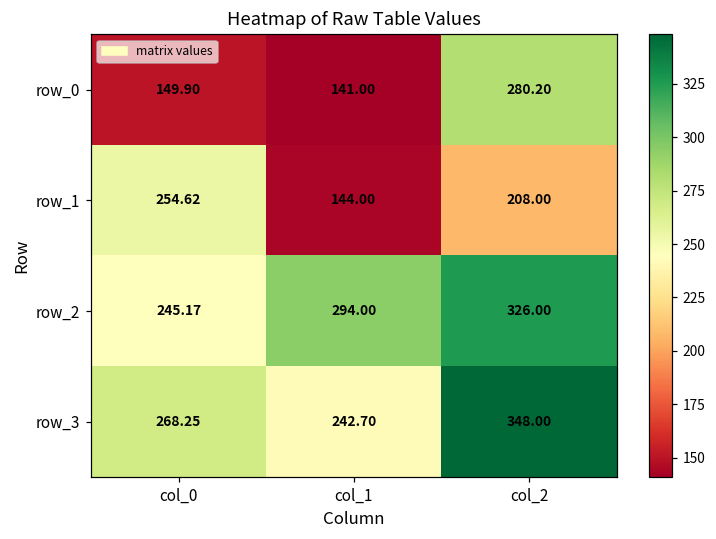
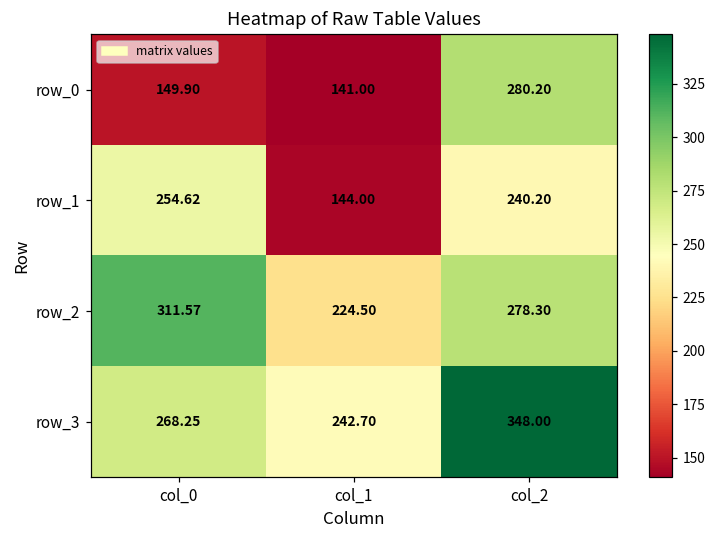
row_1, col_2: 208.00 -> 240.20
row_2, col_0: 245.17 -> 311.57
row_2, col_1: 294.00 -> 224.50
row_2, col_2: 326.00 -> 278.30
